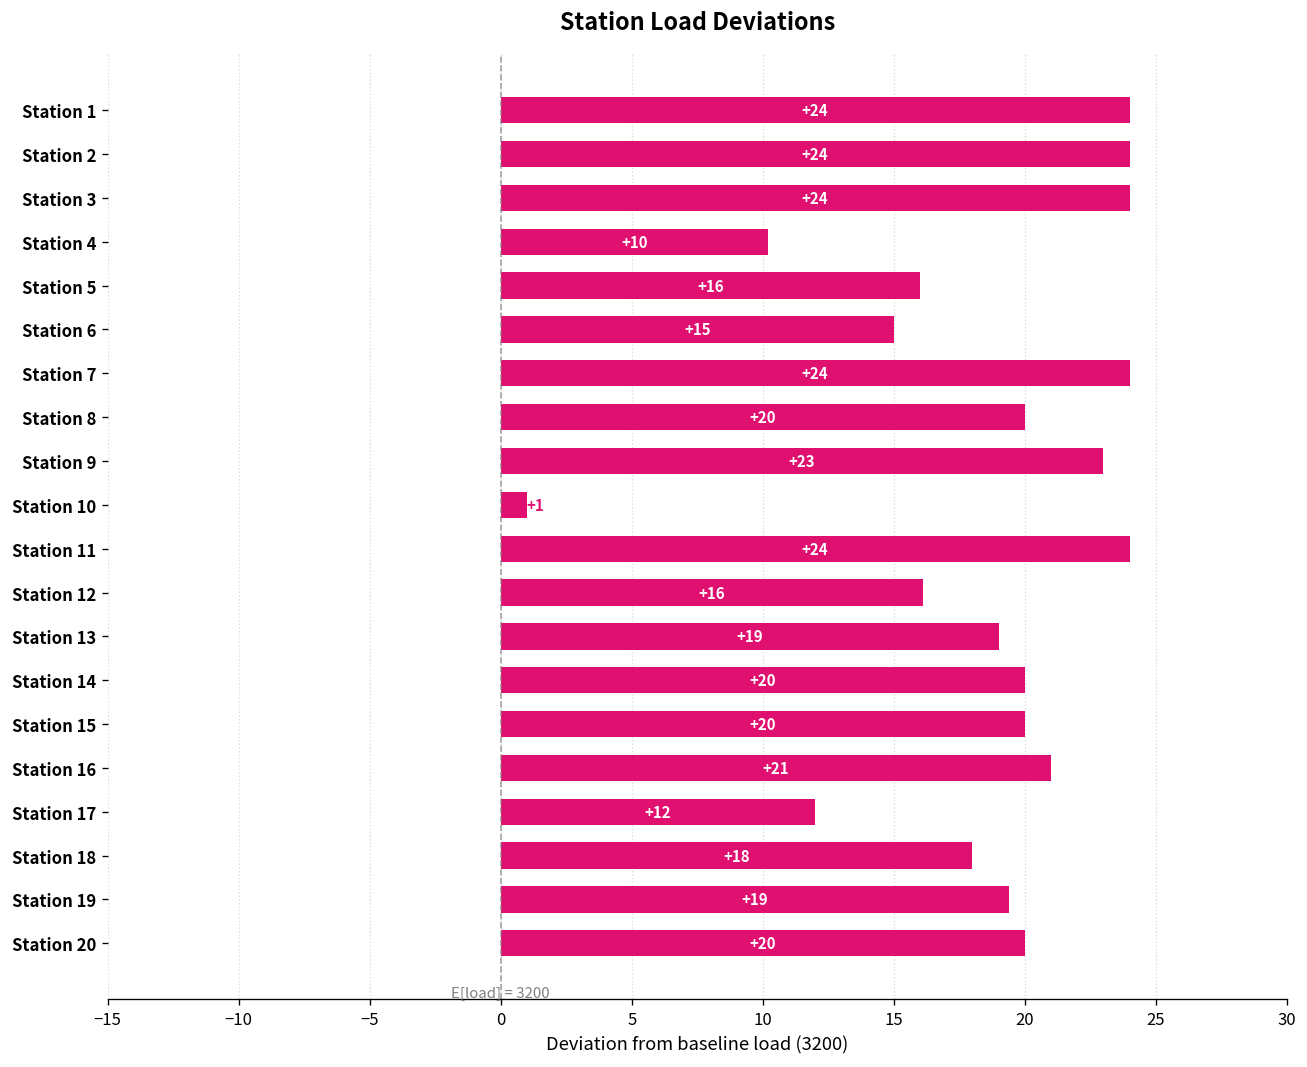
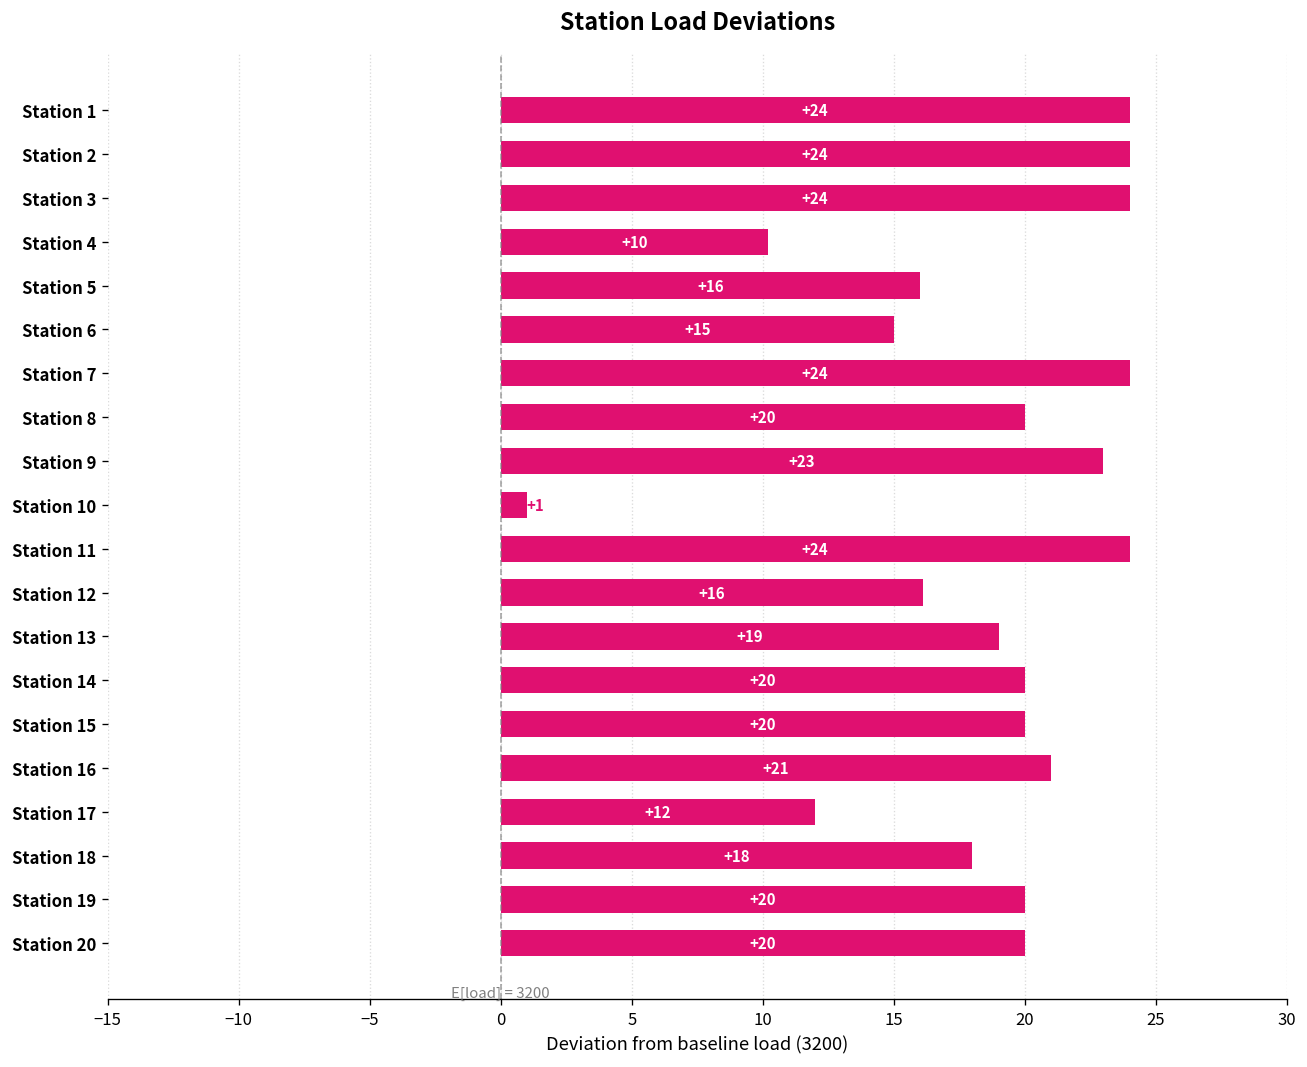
Station 19: +19 -> +20
